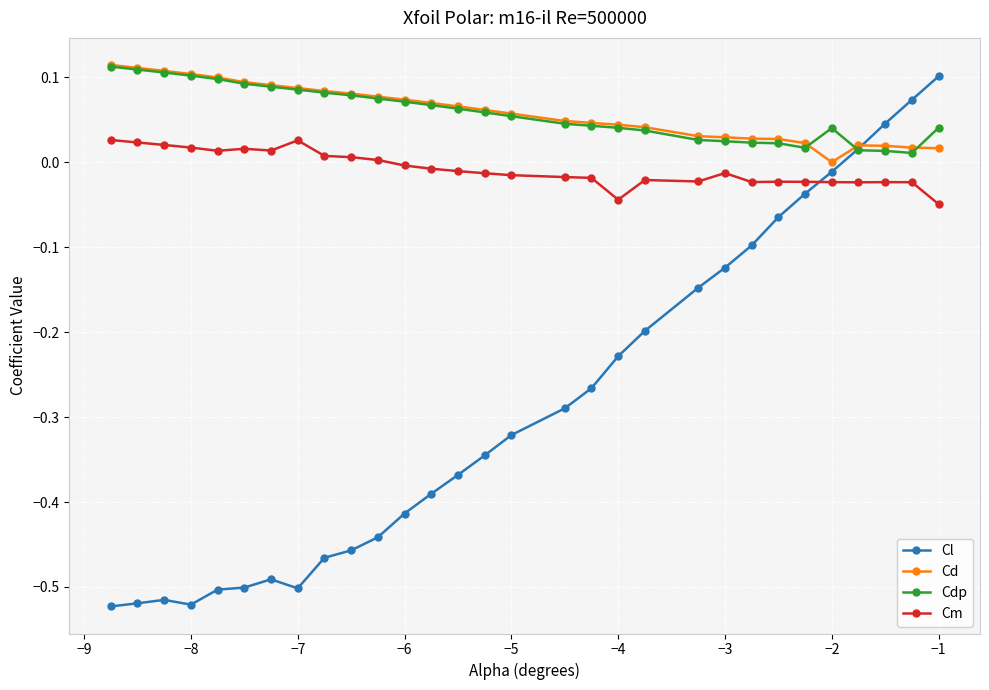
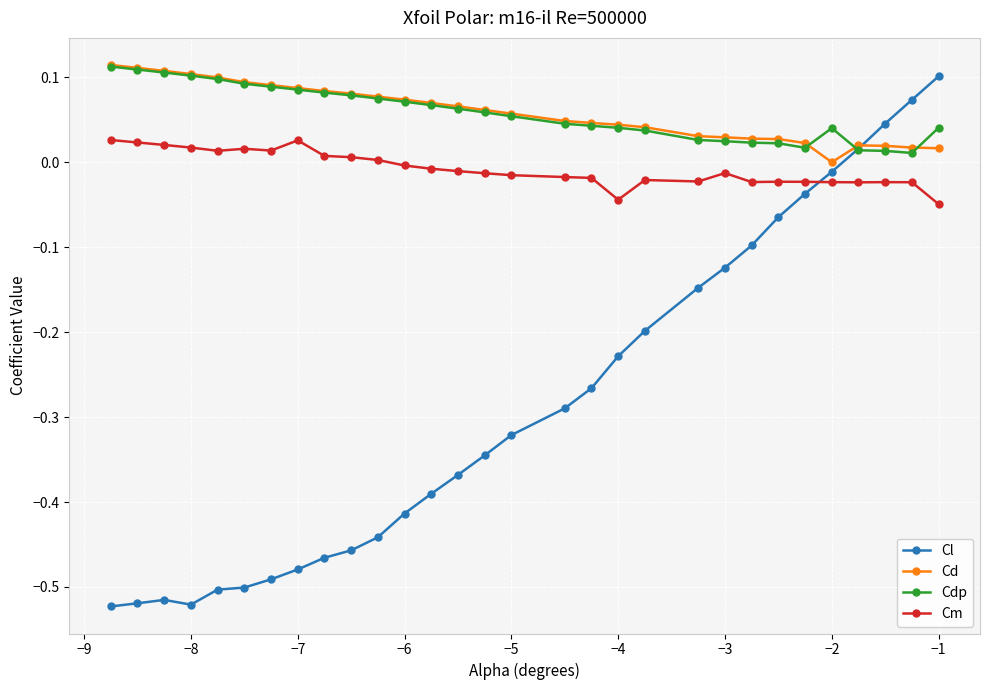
Cl, −7: -0.50 -> -0.48
